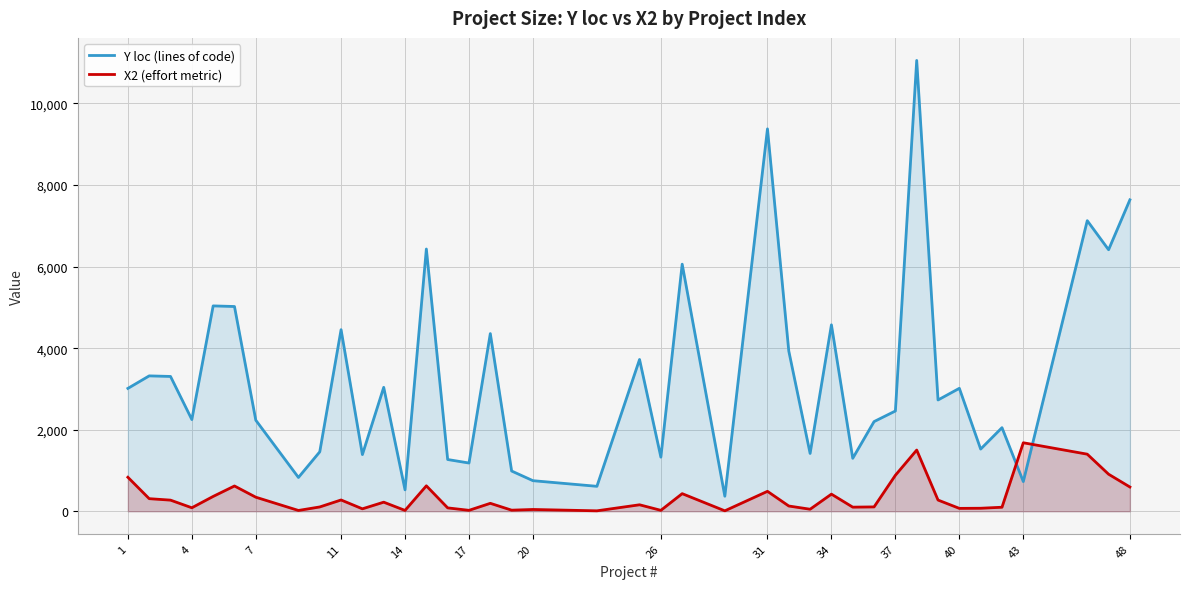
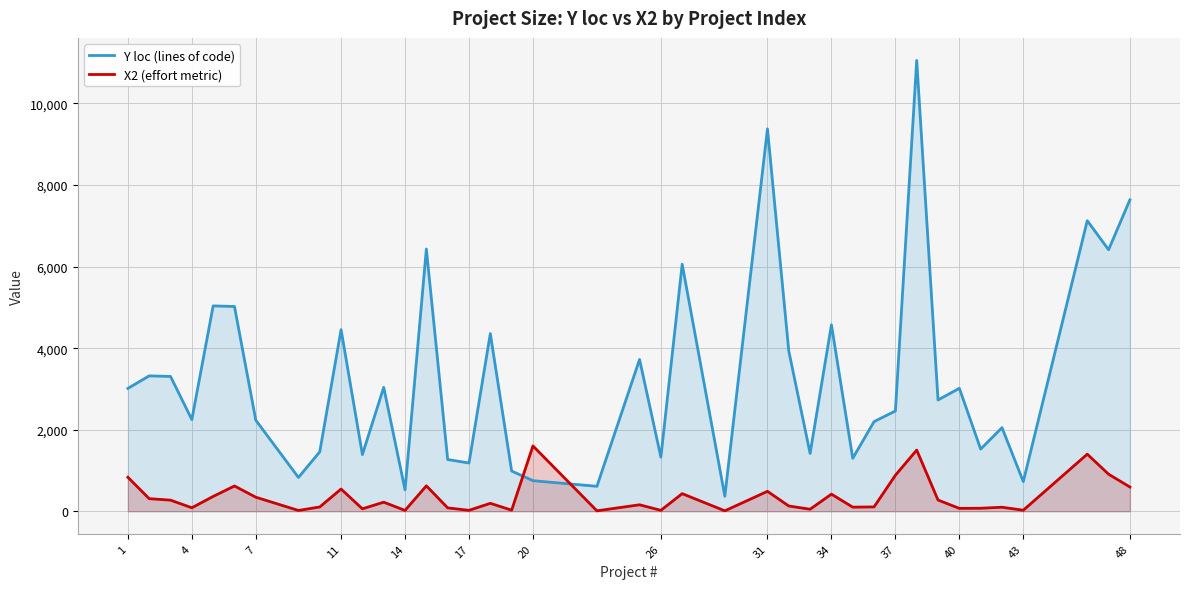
X2 (effort metric), 11: 300 -> 500
X2 (effort metric), 20: 0 -> 1,600
X2 (effort metric), 43: 1,700 -> 0
